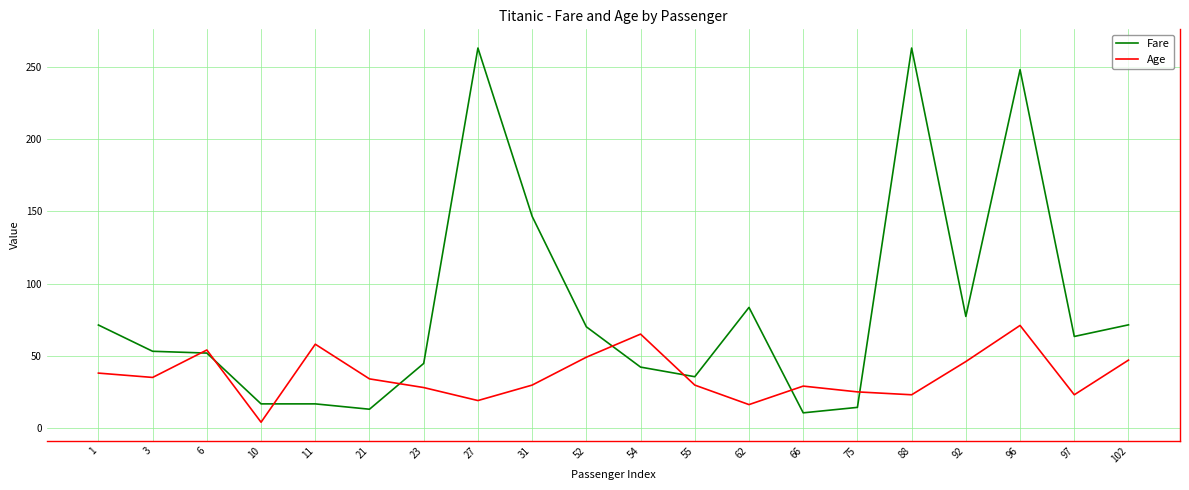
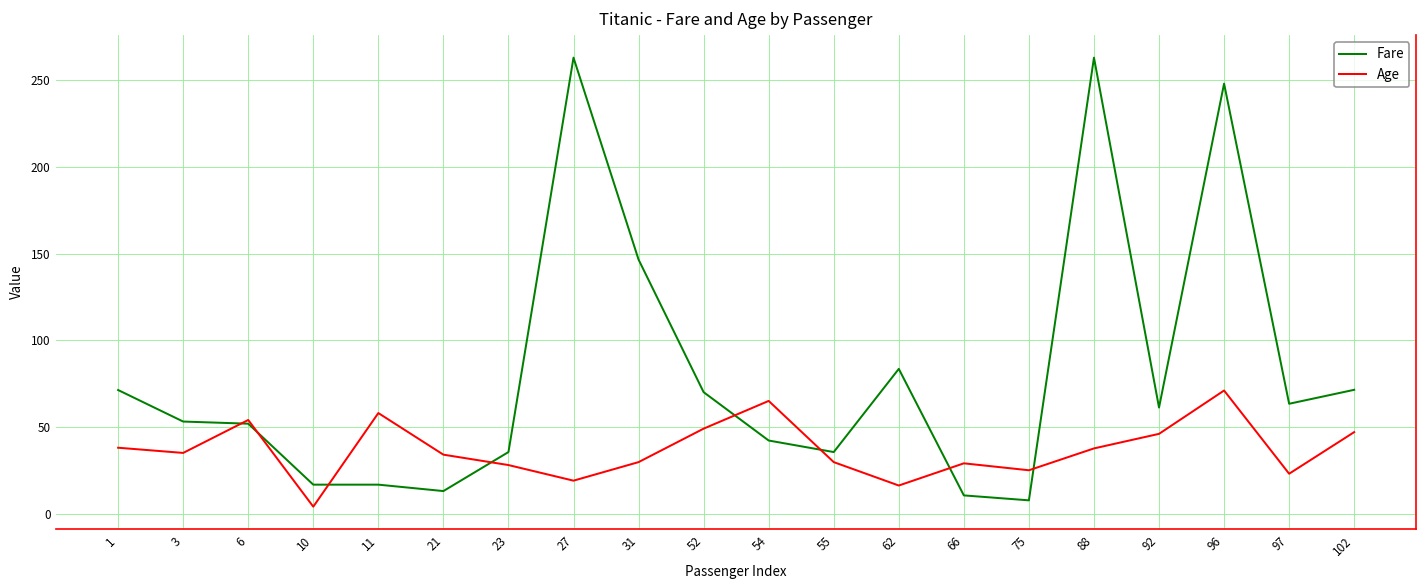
Fare, 23: 45 -> 36
Fare, 75: 14 -> 8
Age, 88: 23 -> 38
Fare, 92: 77 -> 61
